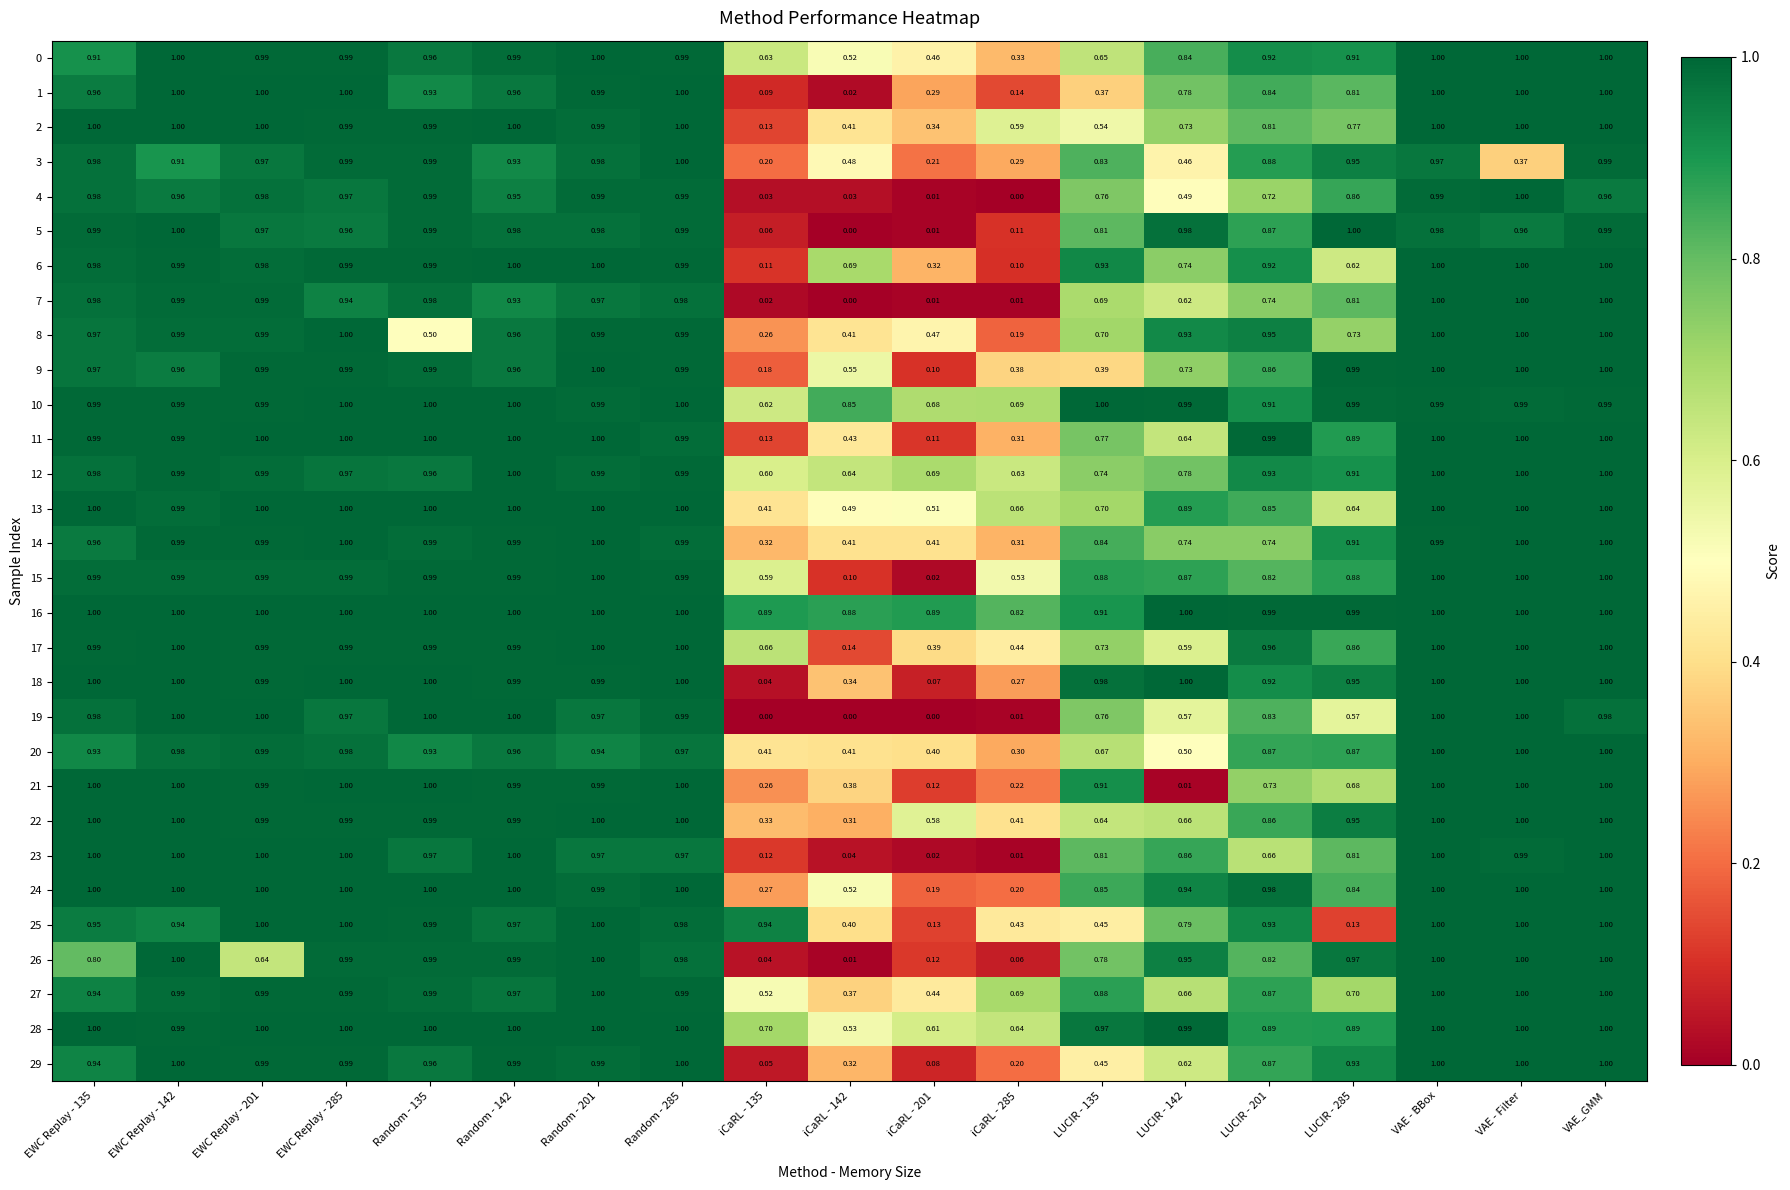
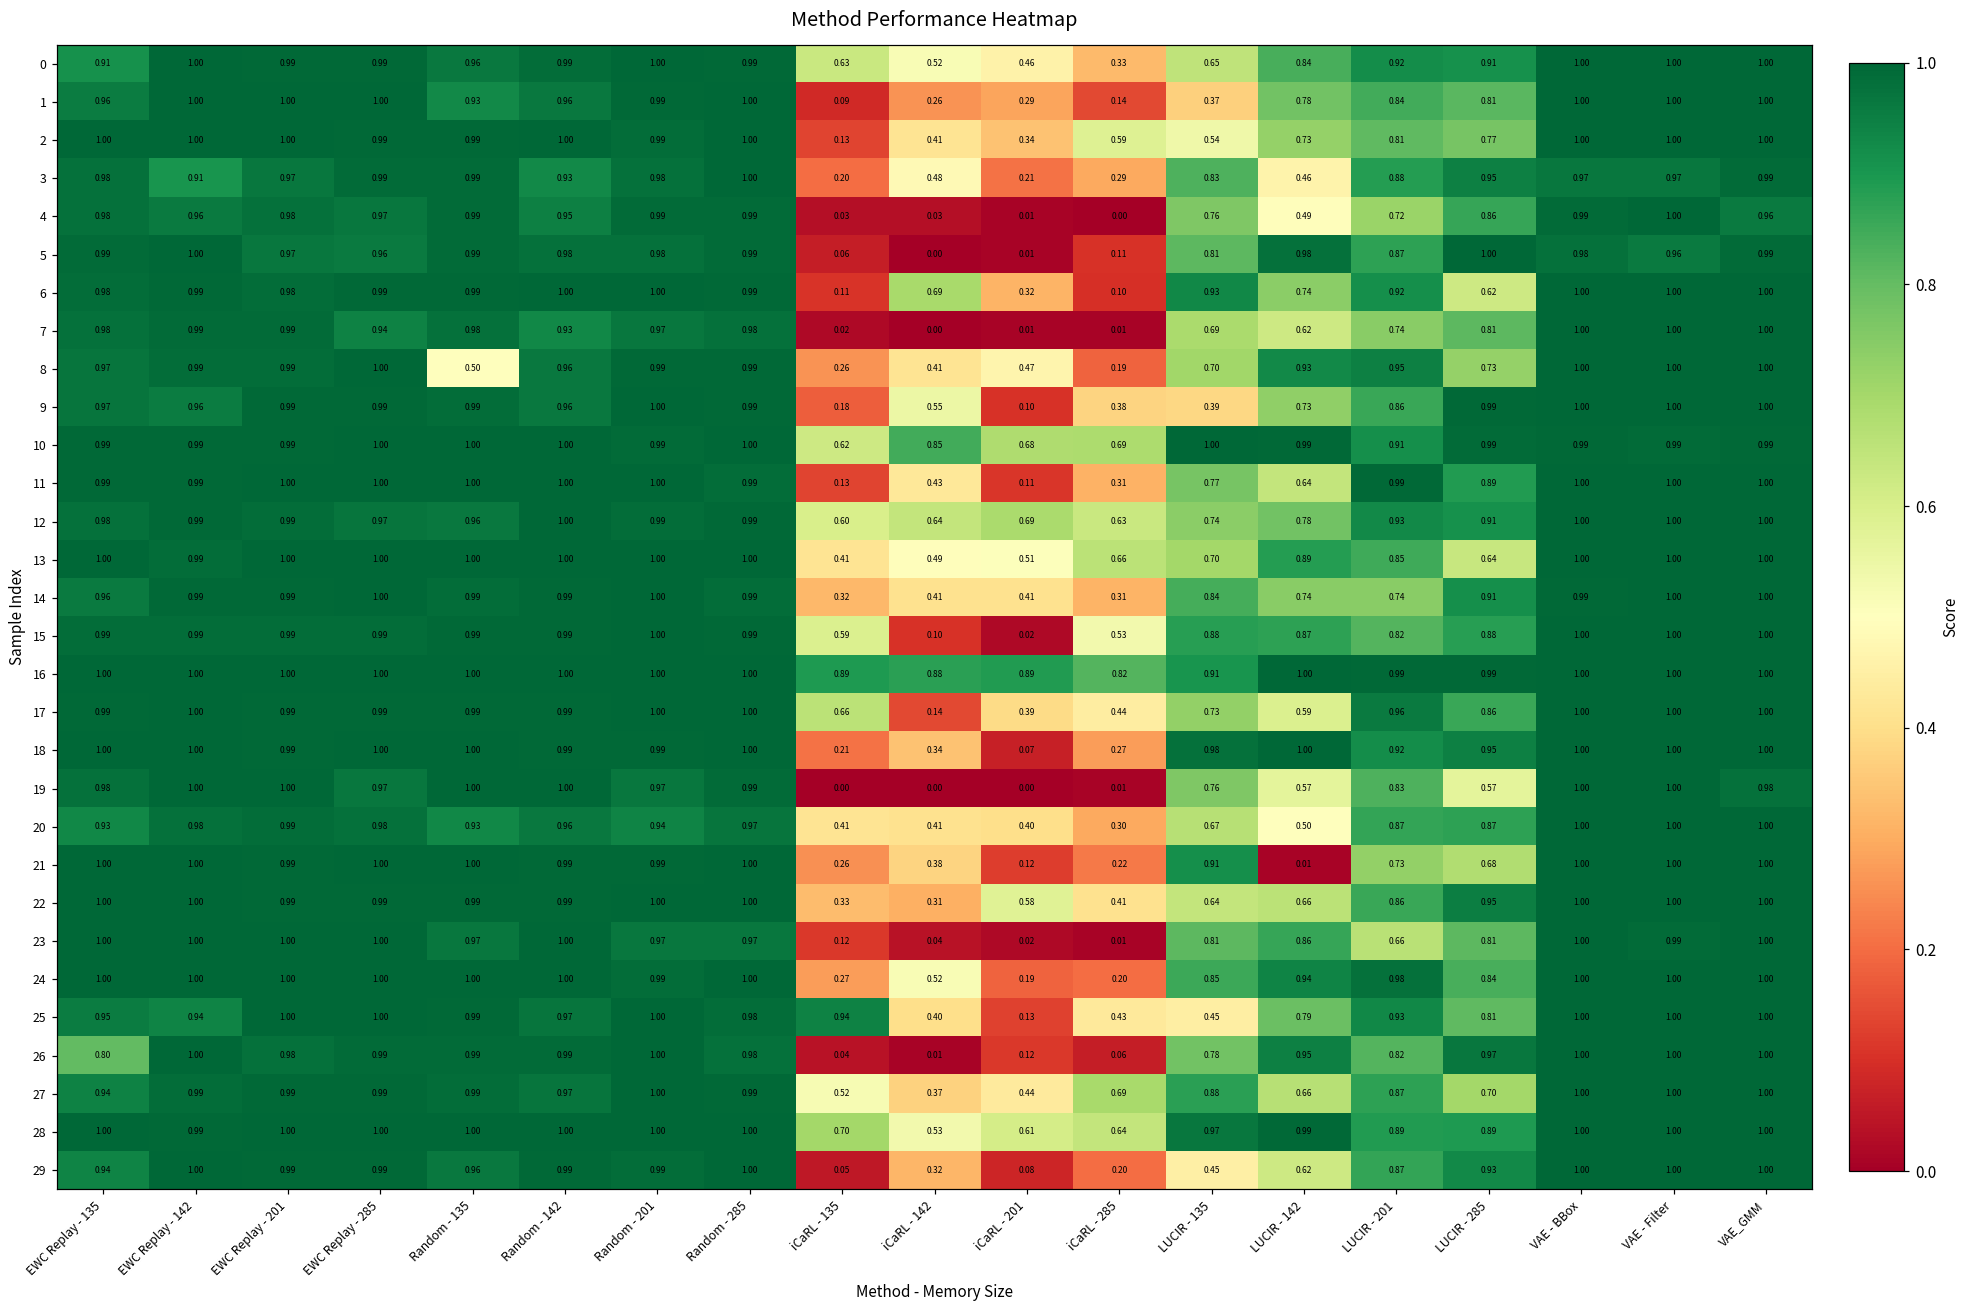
1, iCaRL - 142: 0.02 -> 0.26
3, VAE - Filter: 0.37 -> 0.97
18, iCaRL - 135: 0.04 -> 0.21
25, LUCIR - 285: 0.13 -> 0.81
26, EWC Replay - 201: 0.64 -> 0.98
